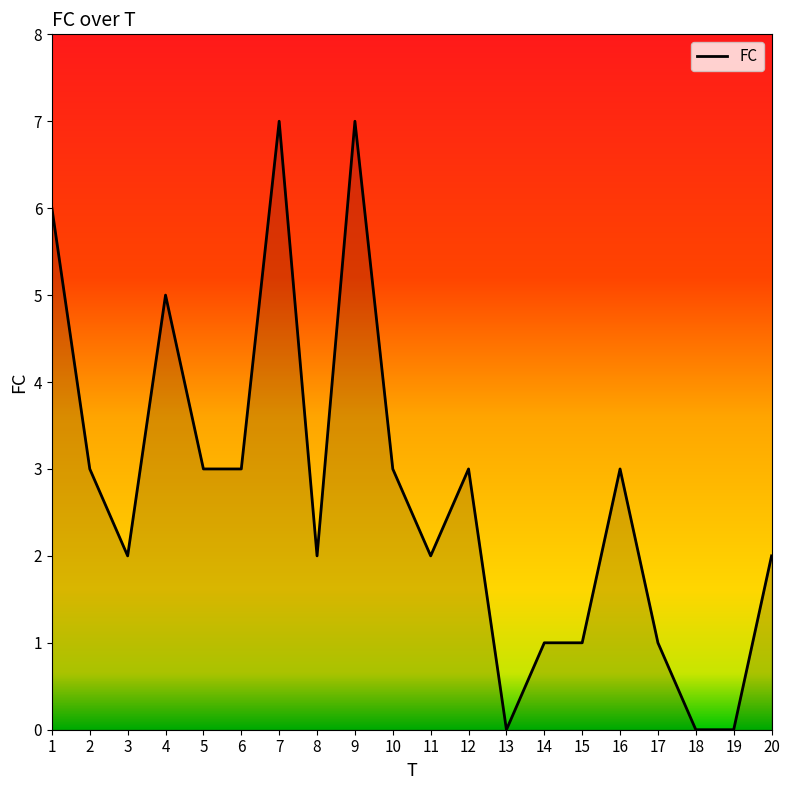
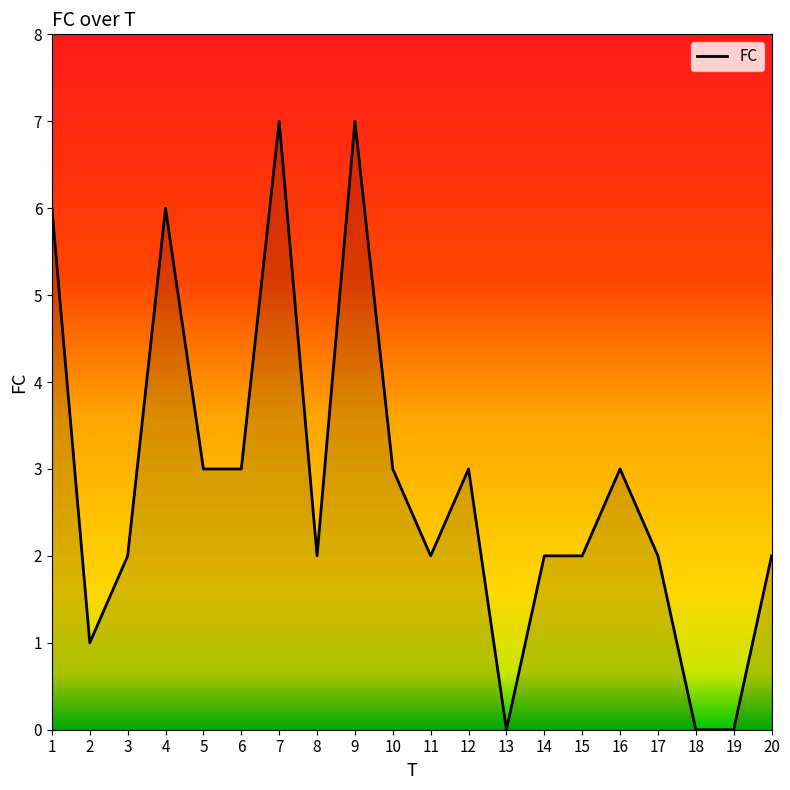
2: 3 -> 1
4: 5 -> 6
14: 1 -> 2
15: 1 -> 2
17: 1 -> 2
